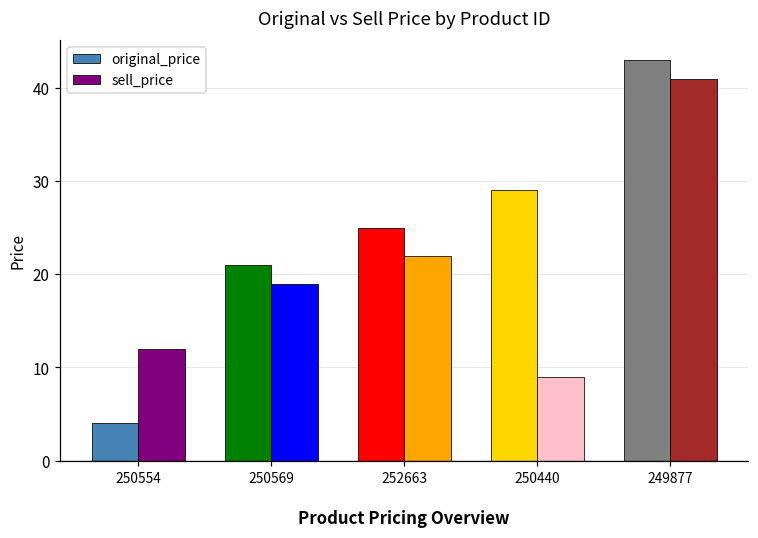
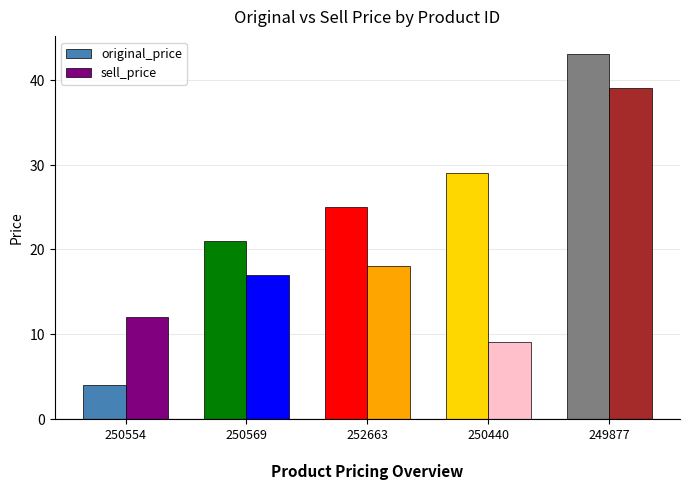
sell_price, 250569: 19 -> 17
sell_price, 252663: 22 -> 18
sell_price, 249877: 41 -> 39
